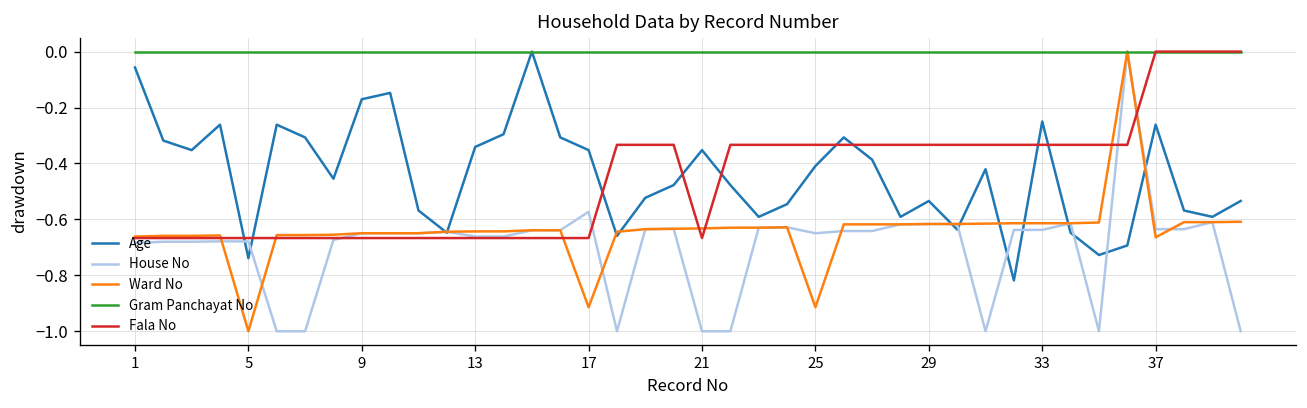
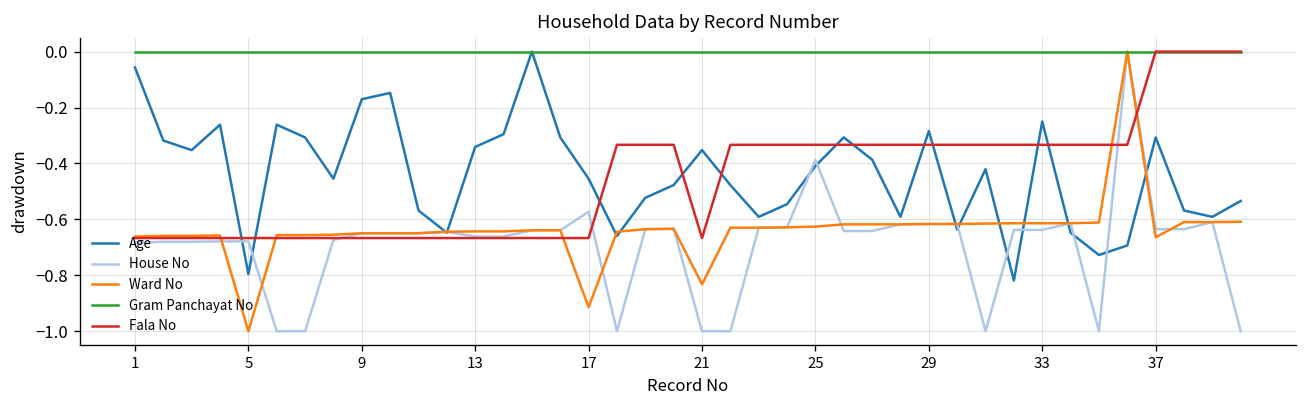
Age, 5: -0.74 -> -0.80
Age, 17: -0.35 -> -0.45
Ward No, 21: -0.63 -> -0.83
House No, 25: -0.65 -> -0.39
Ward No, 25: -0.91 -> -0.63
Age, 29: -0.53 -> -0.28
Age, 37: -0.26 -> -0.31
